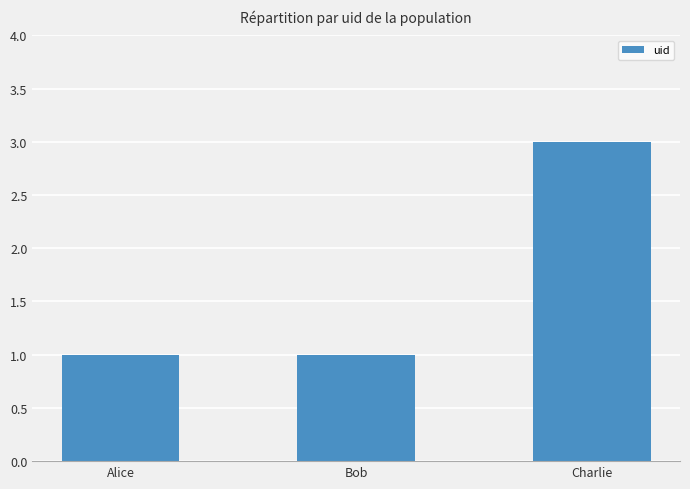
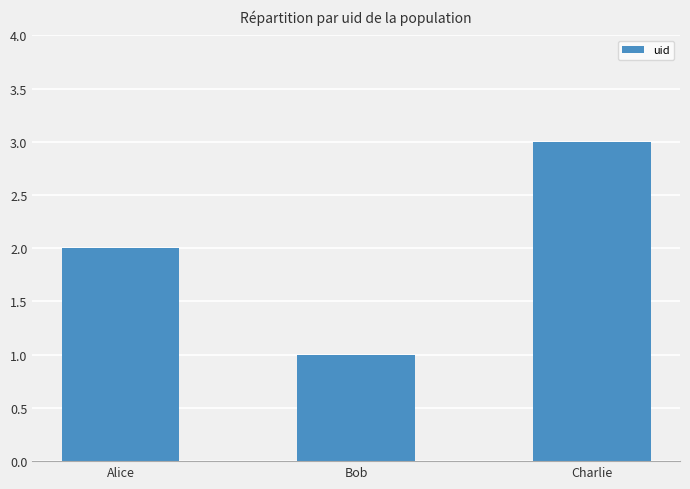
Alice: 1 -> 2
